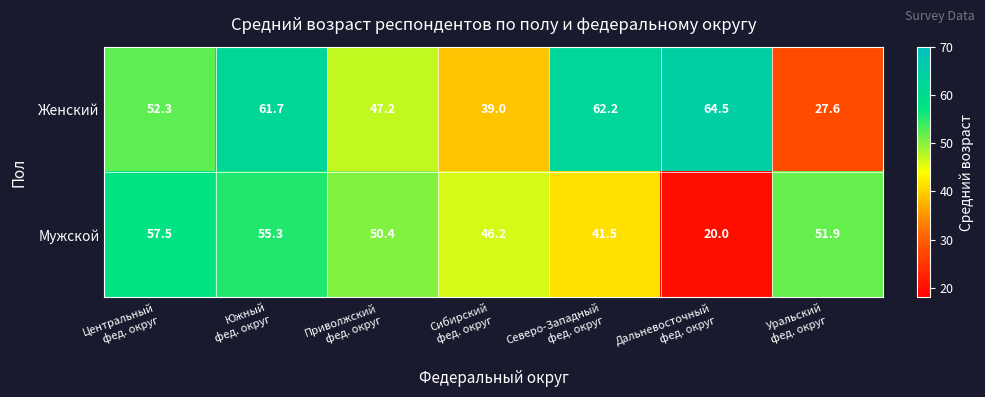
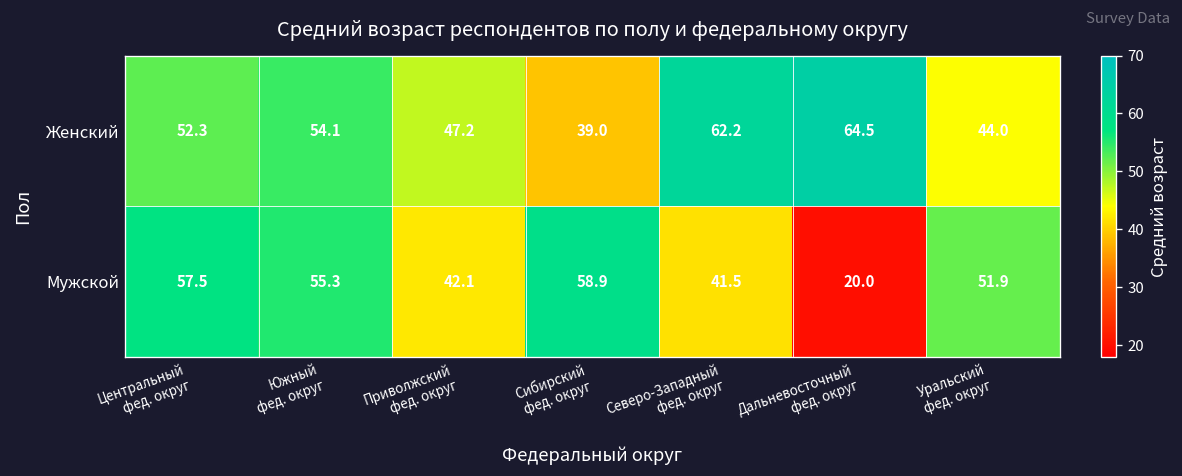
Женский, Южный фед. округ: 61.7 -> 54.1
Женский, Уральский фед. округ: 27.6 -> 44.0
Мужской, Приволжский фед. округ: 50.4 -> 42.1
Мужской, Сибирский фед. округ: 46.2 -> 58.9
